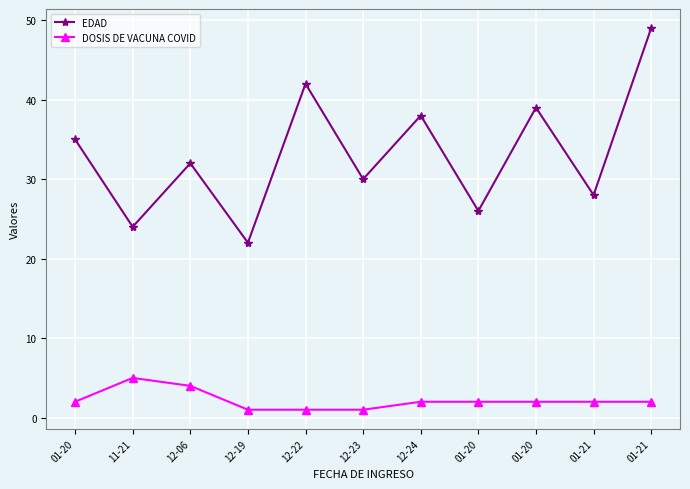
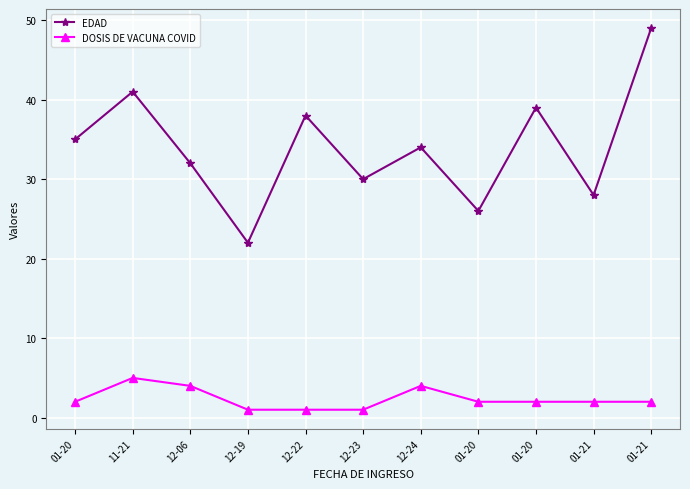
EDAD, 11-21: 24 -> 41
EDAD, 12-22: 42 -> 38
EDAD, 12-24: 38 -> 34
DOSIS DE VACUNA COVID, 12-24: 2 -> 4
